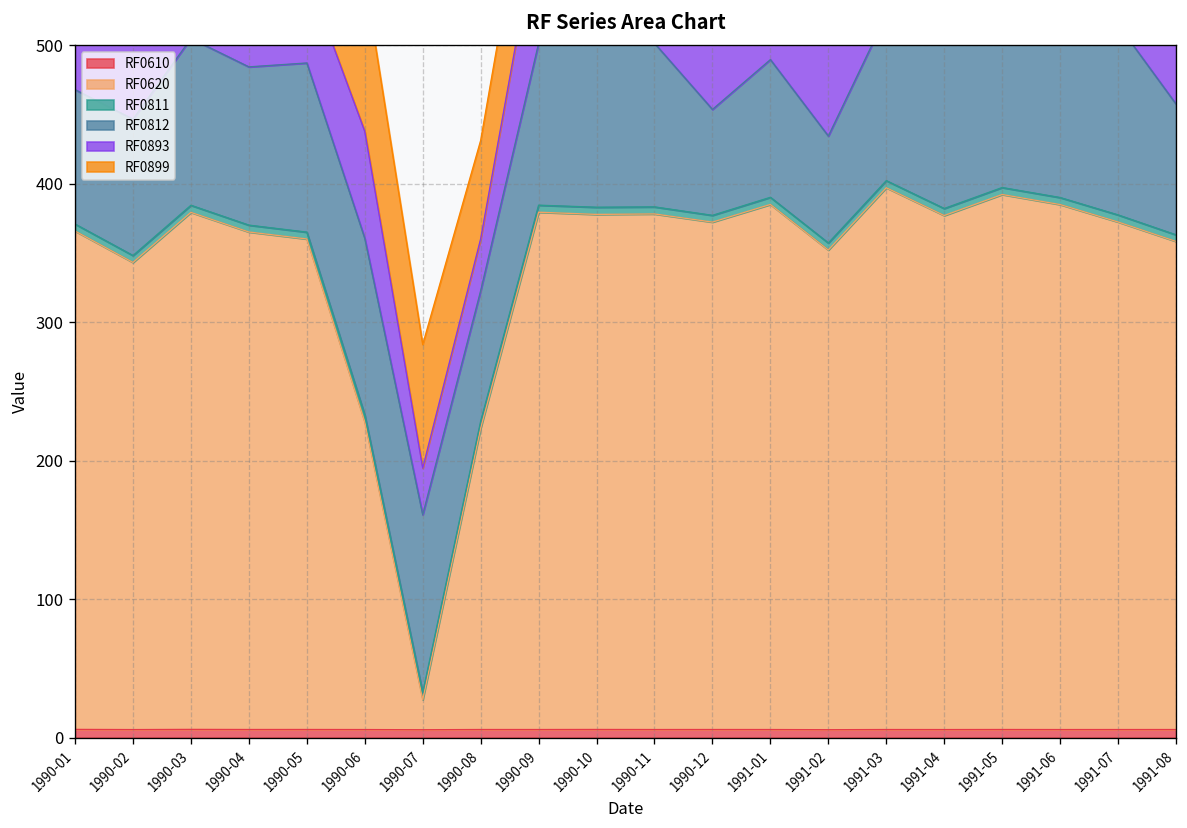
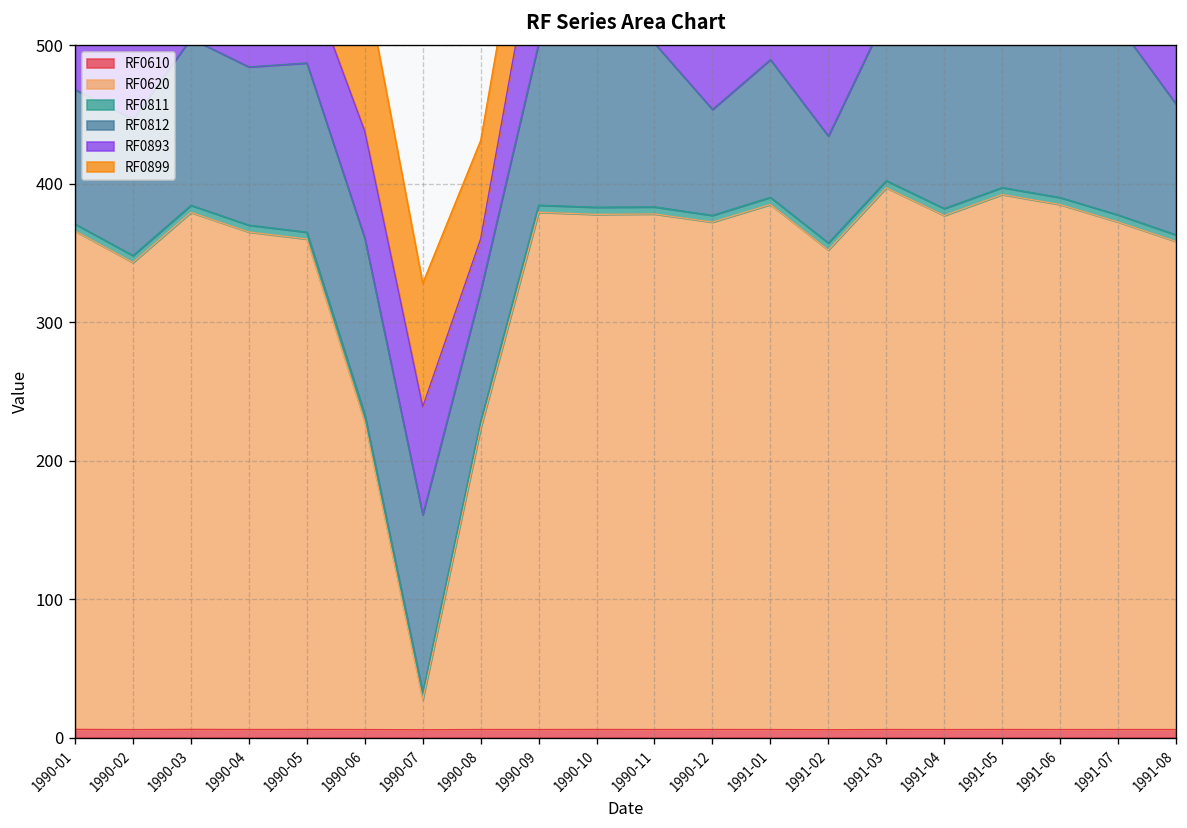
RF0893, 1990-07: 34 -> 78
